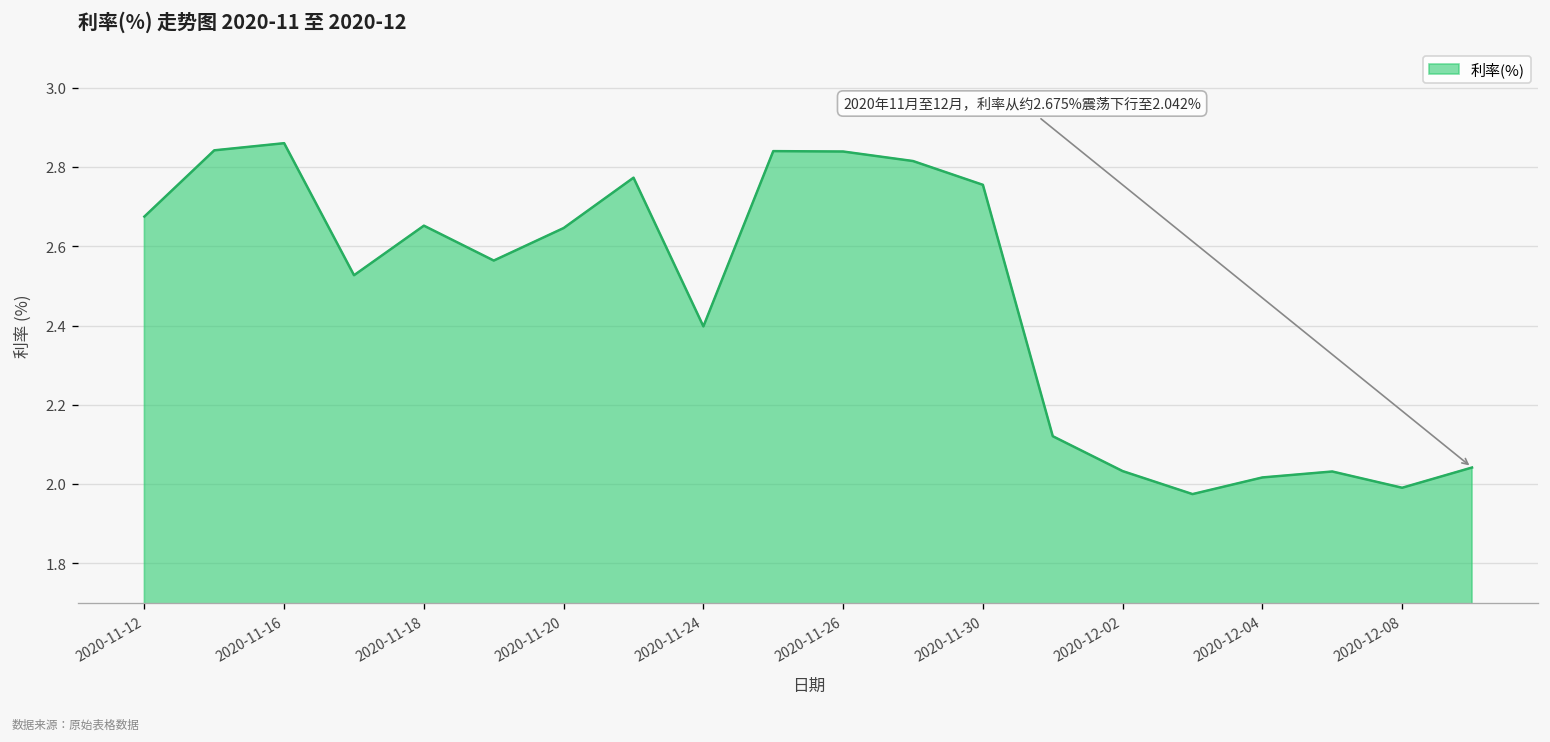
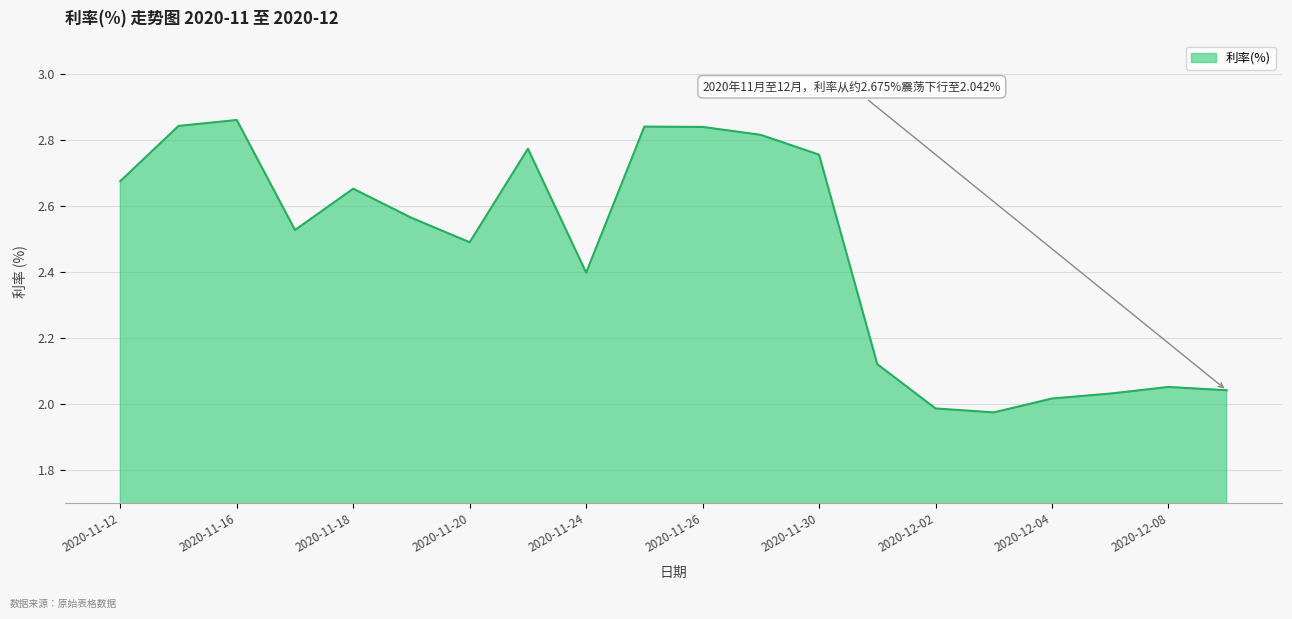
2020-11-20: 2.65 -> 2.49
2020-12-02: 2.03 -> 1.99
2020-12-08: 1.99 -> 2.05
